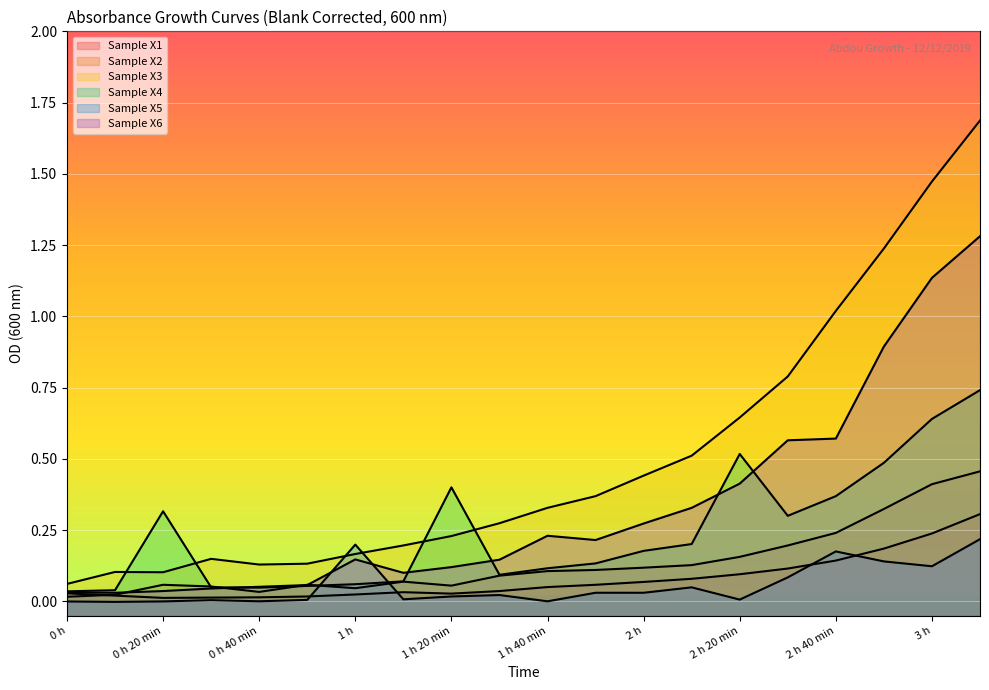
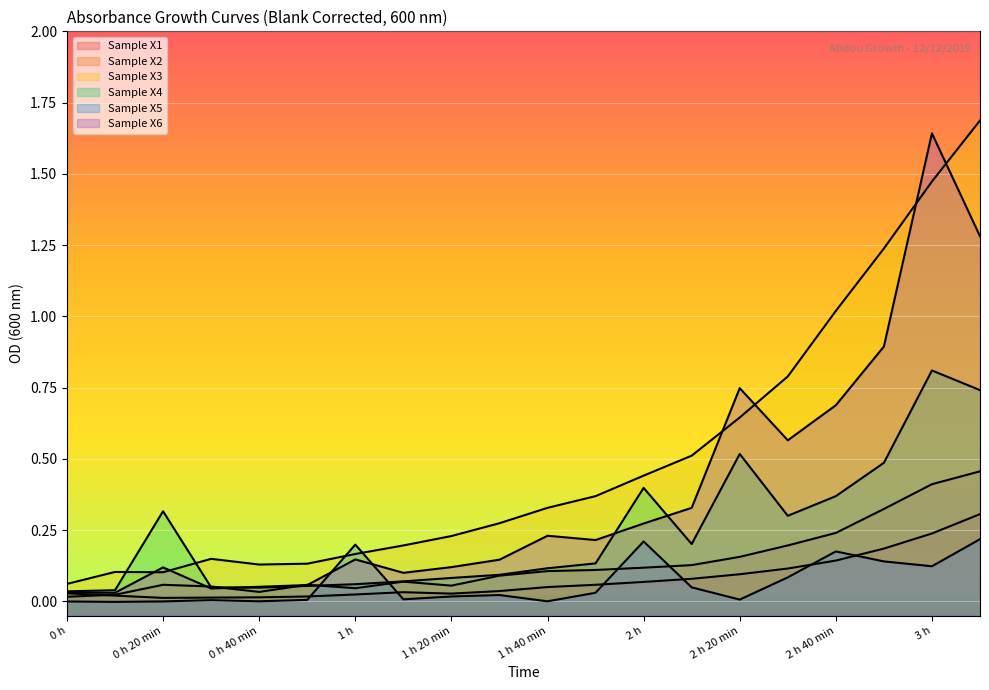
Sample X6, 0 h 20 min: 0.04 -> 0.12
Sample X4, 1 h 20 min: 0.40 -> 0.08
Sample X4, 2 h: 0.18 -> 0.40
Sample X5, 2 h: 0.03 -> 0.21
Sample X6, 2 h 20 min: 0.41 -> 0.75
Sample X6, 2 h 40 min: 0.57 -> 0.69
Sample X4, 3 h: 0.64 -> 0.81
Sample X6, 3 h: 1.14 -> 1.64
